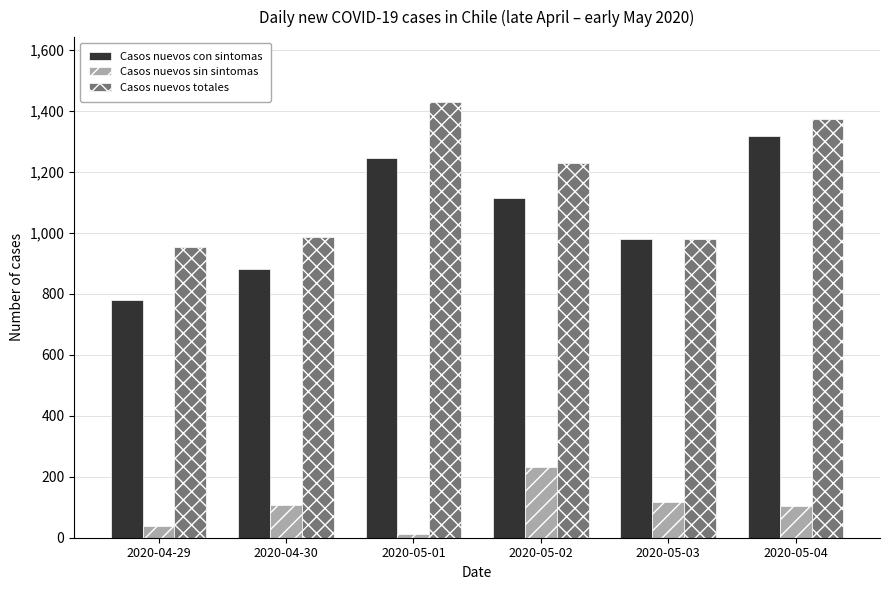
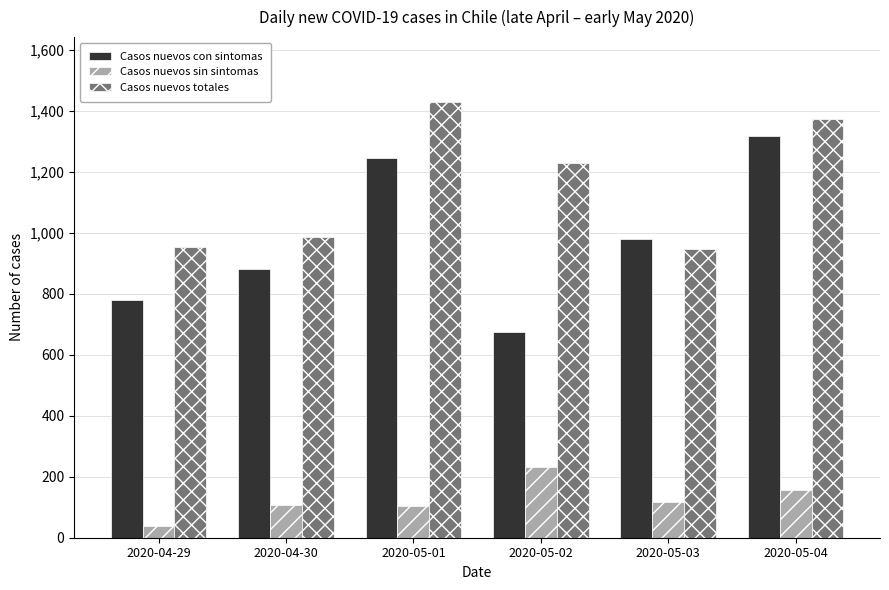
Casos nuevos sin sintomas, 2020-05-01: 10 -> 100
Casos nuevos con sintomas, 2020-05-02: 1,110 -> 680
Casos nuevos totales, 2020-05-03: 980 -> 950
Casos nuevos sin sintomas, 2020-05-04: 100 -> 160
